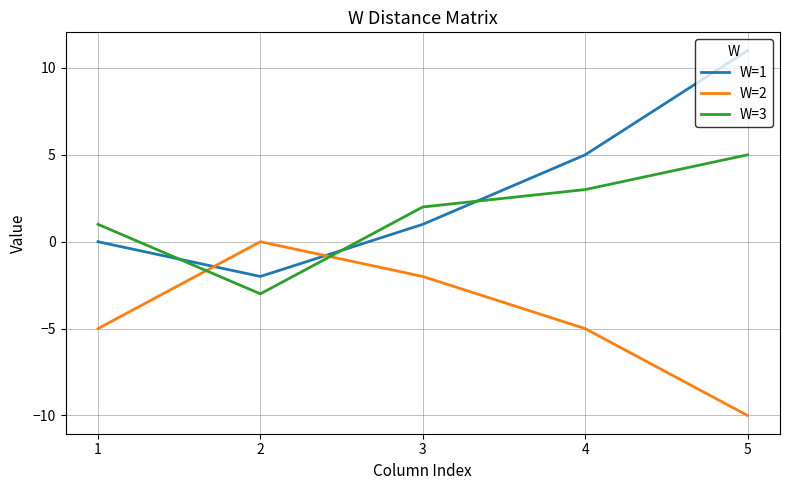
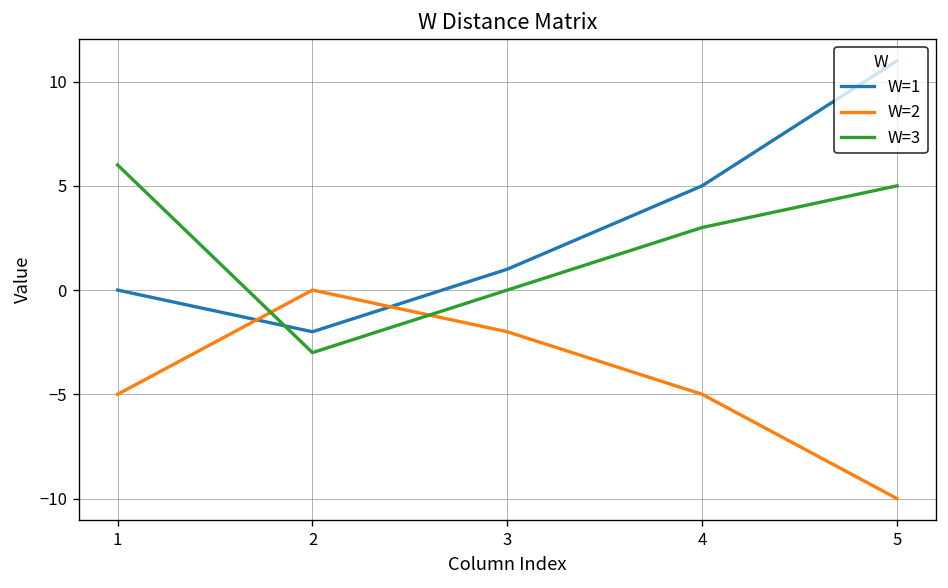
W=3, 1: 1 -> 6
W=3, 3: 2 -> 0
